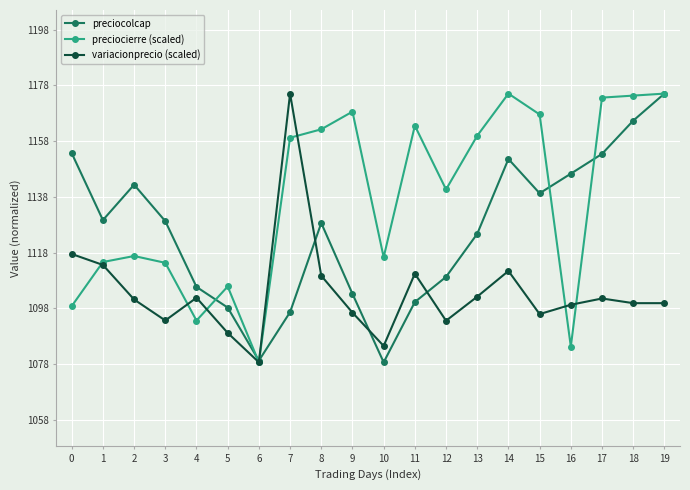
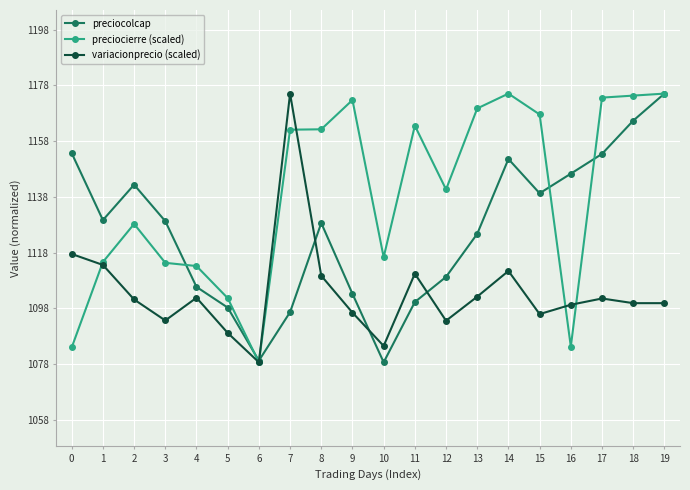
preciocierre (scaled), 0: 1099 -> 1084
preciocierre (scaled), 2: 1117 -> 1128
preciocierre (scaled), 4: 1094 -> 1113
preciocierre (scaled), 5: 1106 -> 1102
preciocierre (scaled), 7: 1159 -> 1162
preciocierre (scaled), 9: 1169 -> 1173
preciocierre (scaled), 13: 1160 -> 1170
